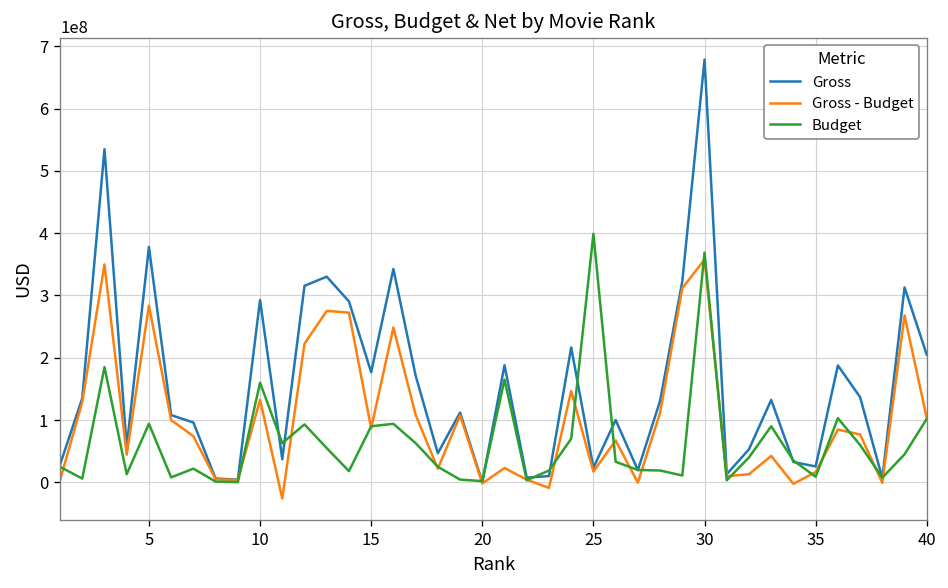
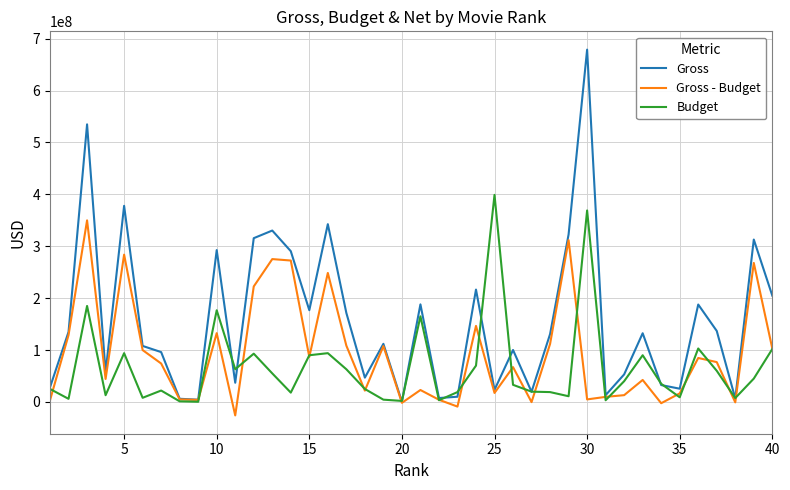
Budget, 10: 160000000 -> 180000000
Gross - Budget, 30: 360000000 -> 0
